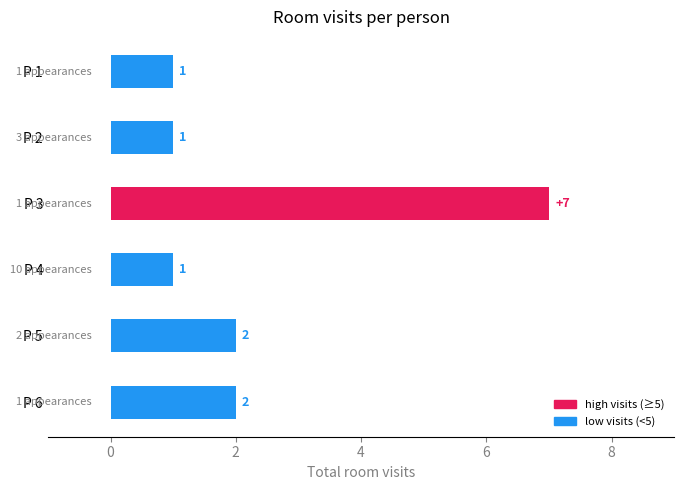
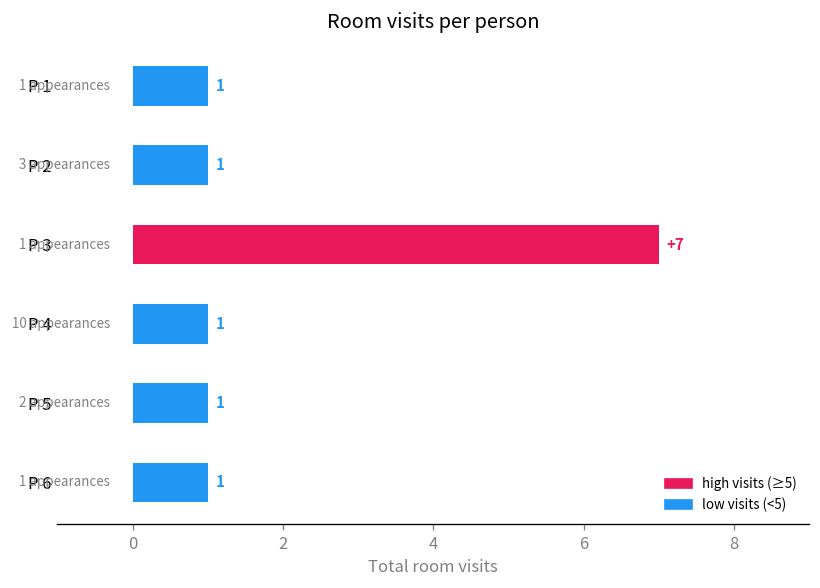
P 5: 2 -> 1
P 6: 2 -> 1
